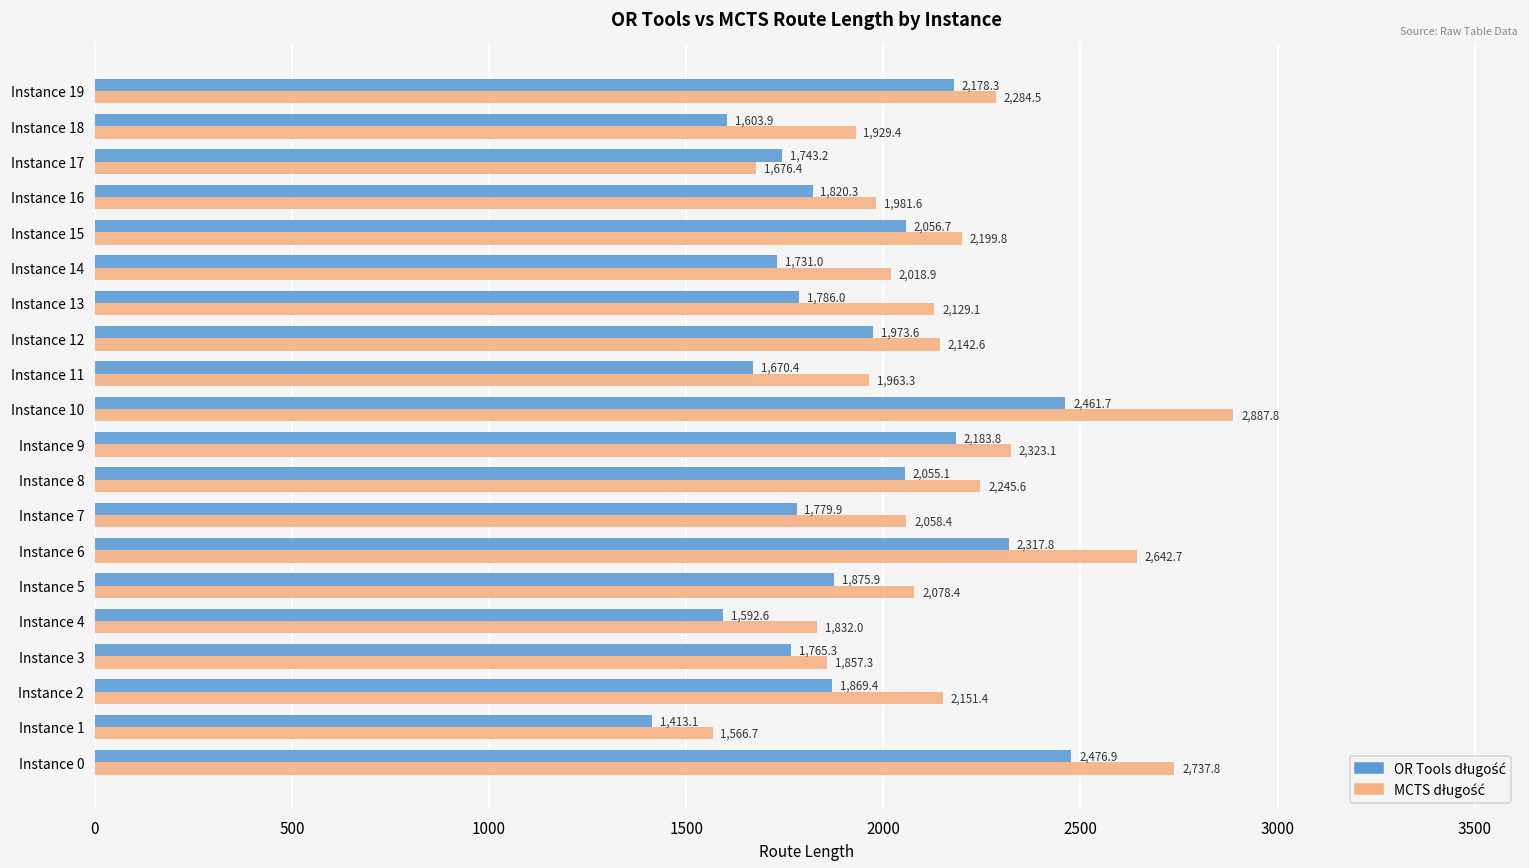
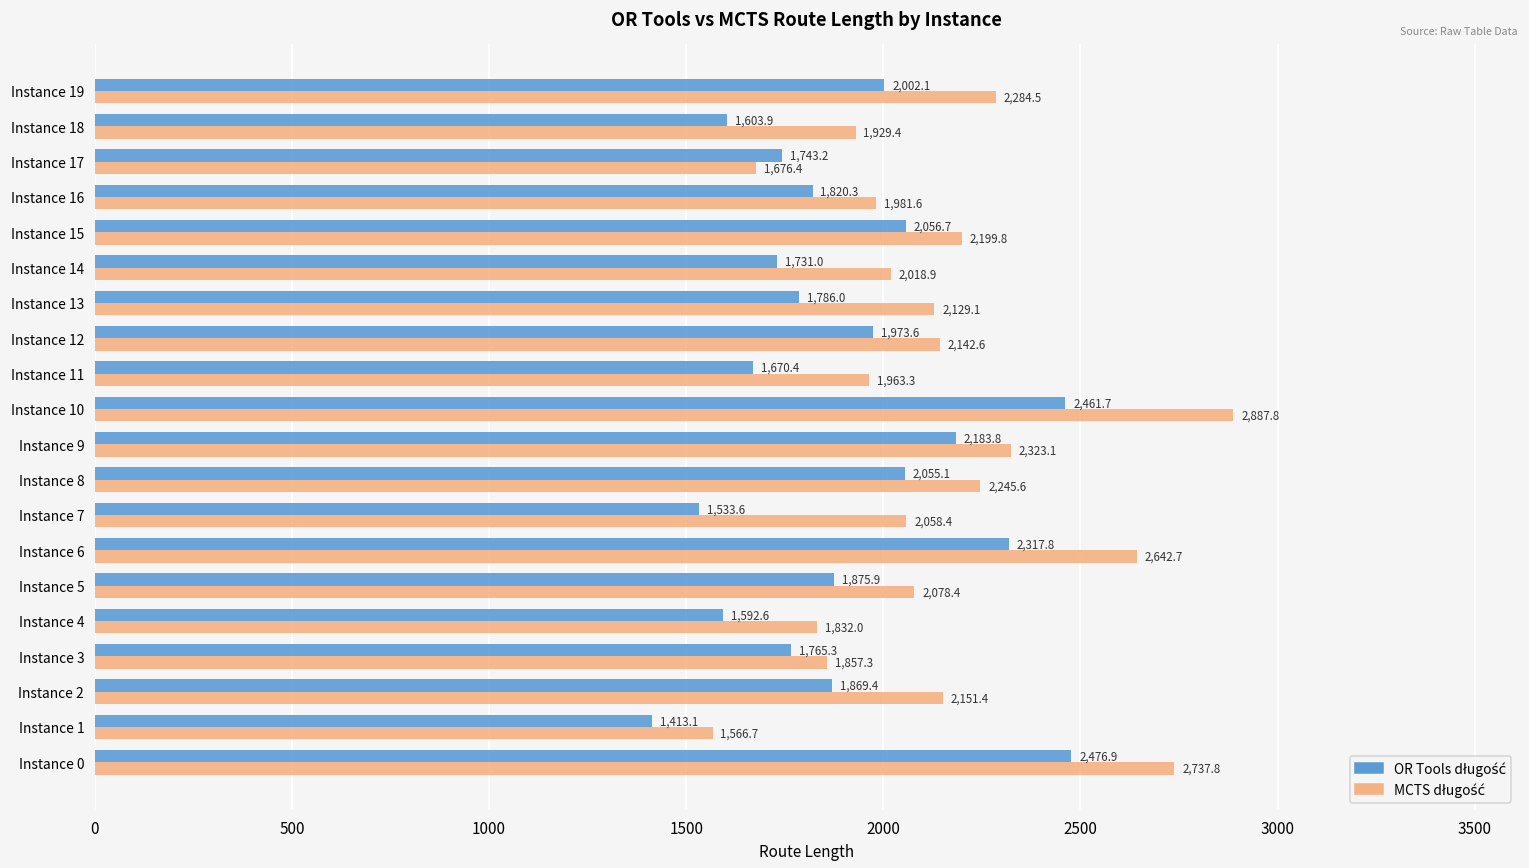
OR Tools długość, Instance 19: 2,178.3 -> 2,002.1
OR Tools długość, Instance 7: 1,779.9 -> 1,533.6
